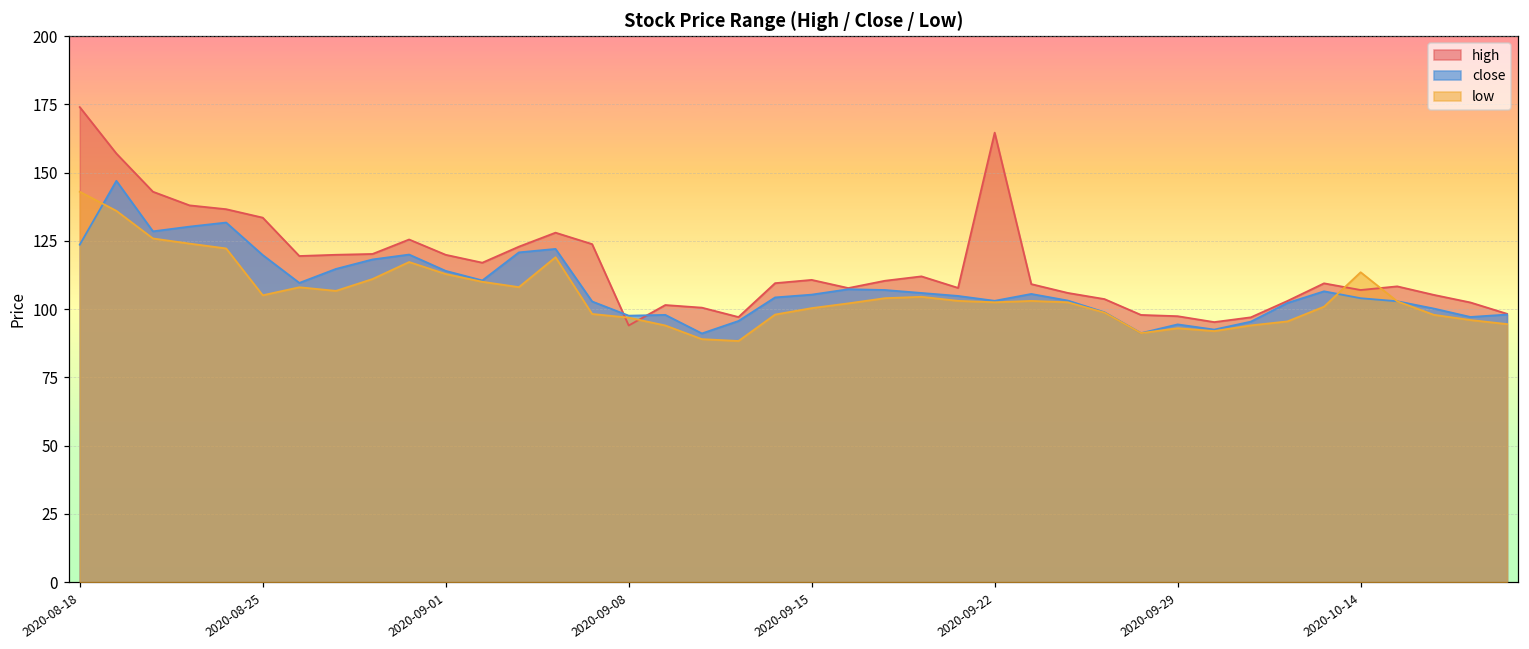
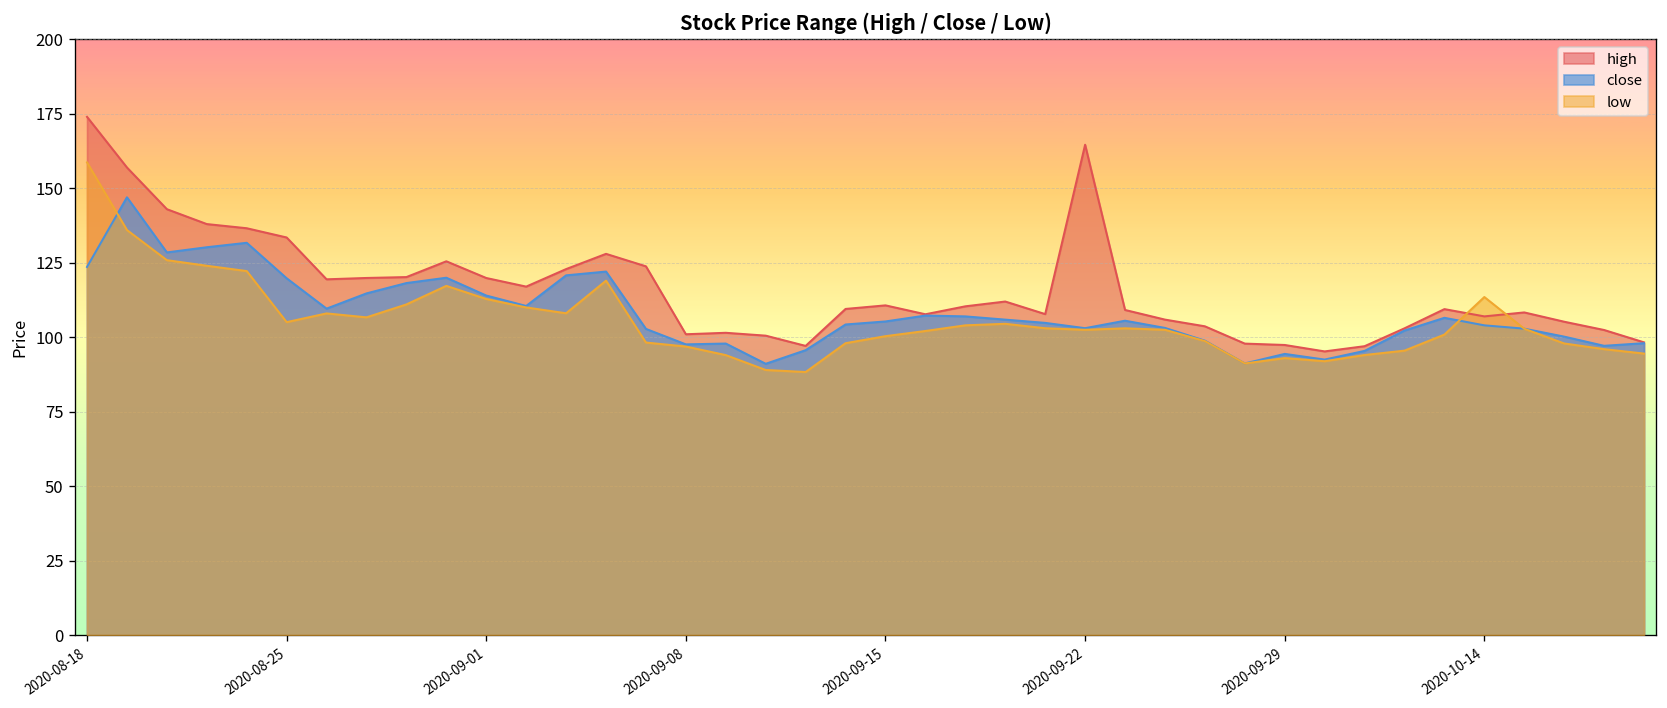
low, 2020-08-18: 143 -> 159
high, 2020-09-08: 94 -> 101
